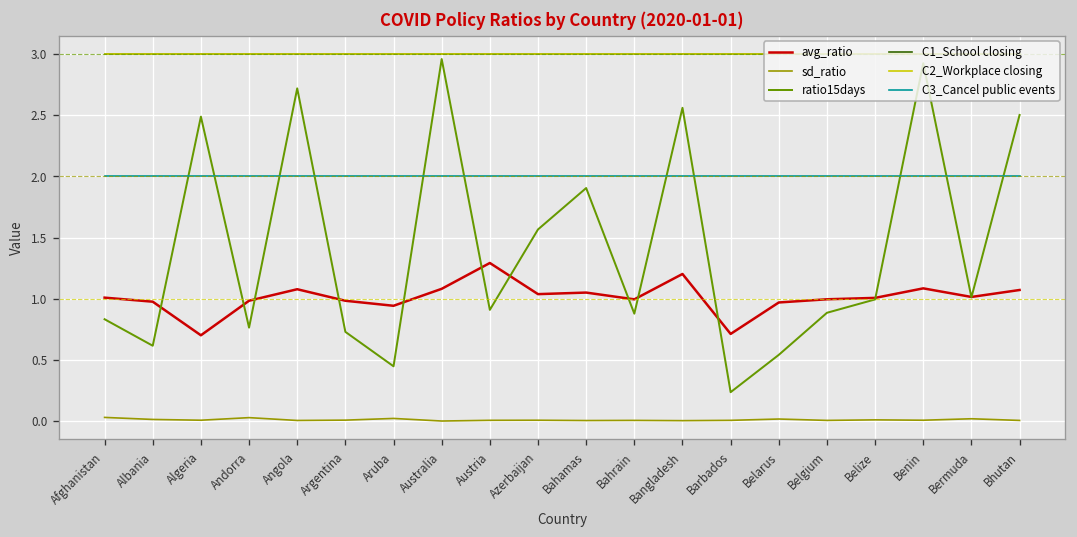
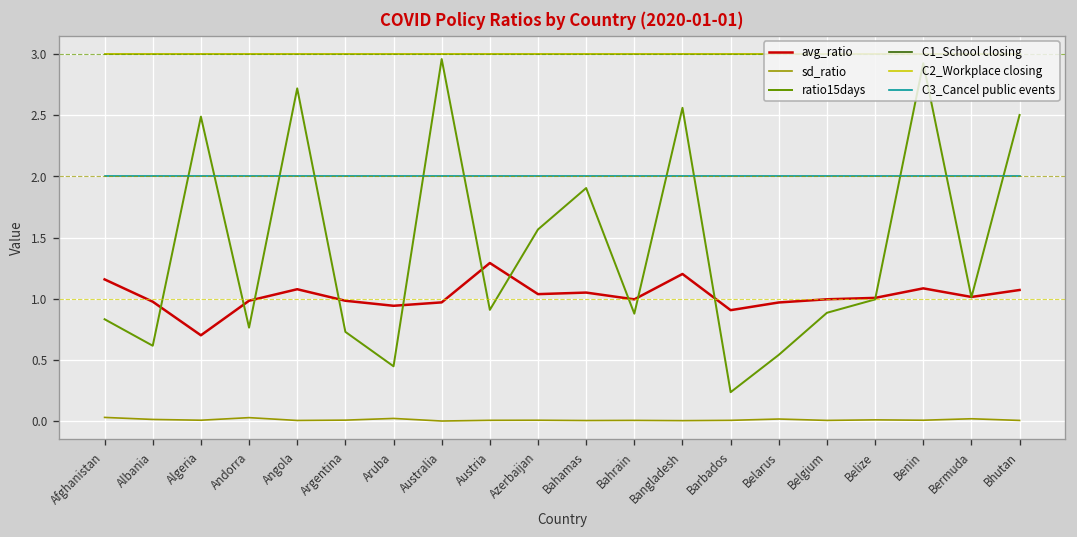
avg_ratio, Afghanistan: 1.01 -> 1.16
avg_ratio, Australia: 1.08 -> 0.97
avg_ratio, Barbados: 0.71 -> 0.91
